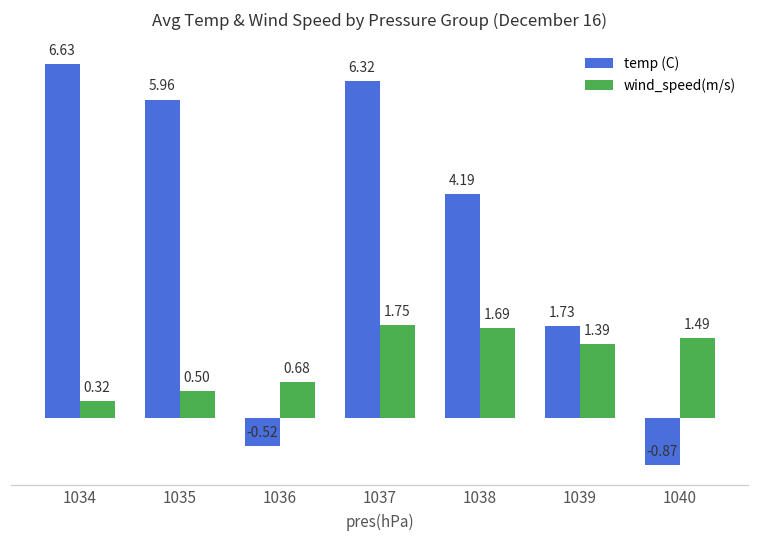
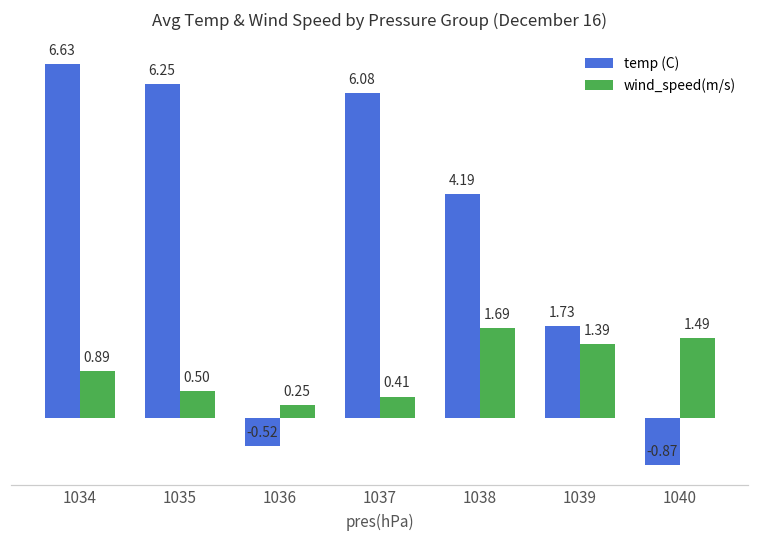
wind_speed(m/s), 1034: 0.32 -> 0.89
temp (C), 1035: 5.96 -> 6.25
wind_speed(m/s), 1036: 0.68 -> 0.25
temp (C), 1037: 6.32 -> 6.08
wind_speed(m/s), 1037: 1.75 -> 0.41
